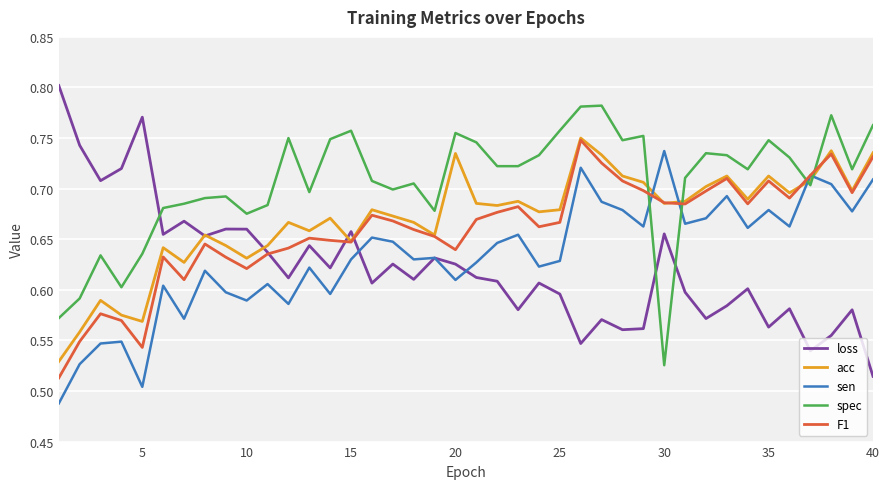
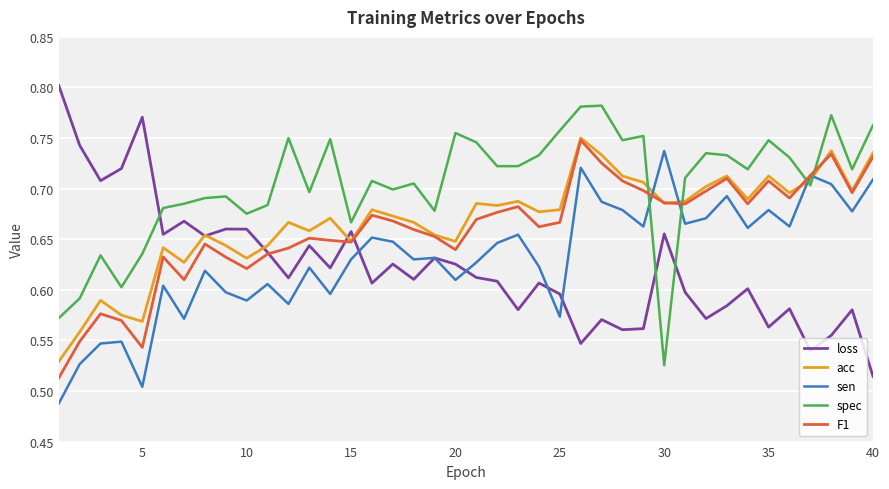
spec, 15: 0.757 -> 0.667
acc, 20: 0.735 -> 0.648
sen, 25: 0.629 -> 0.573
